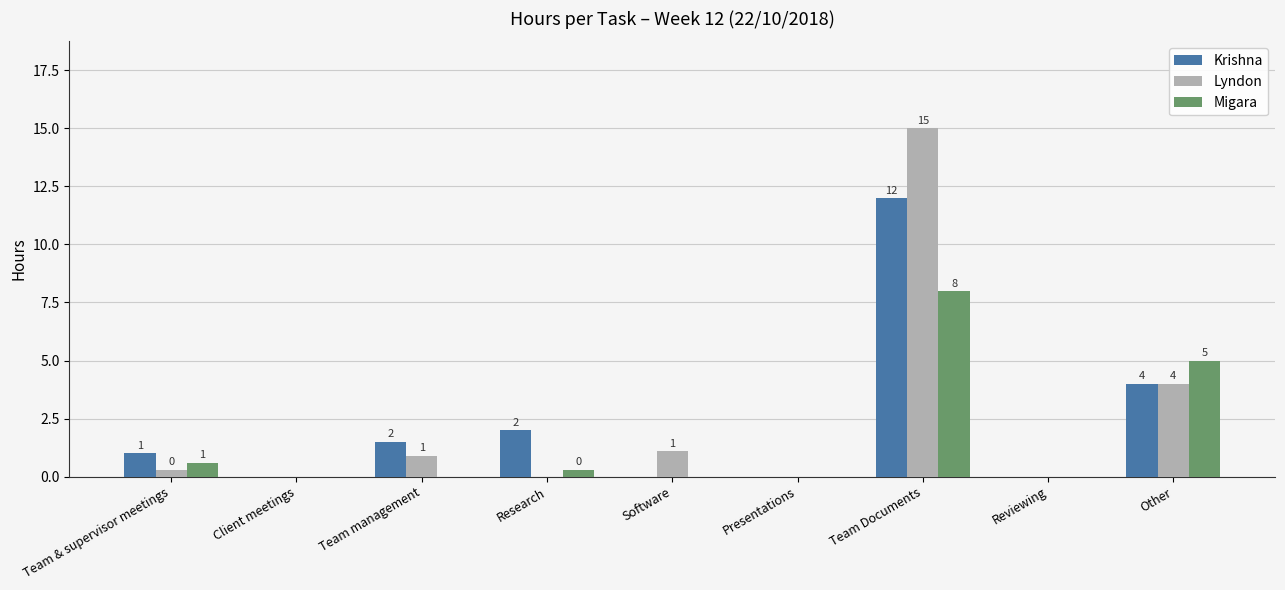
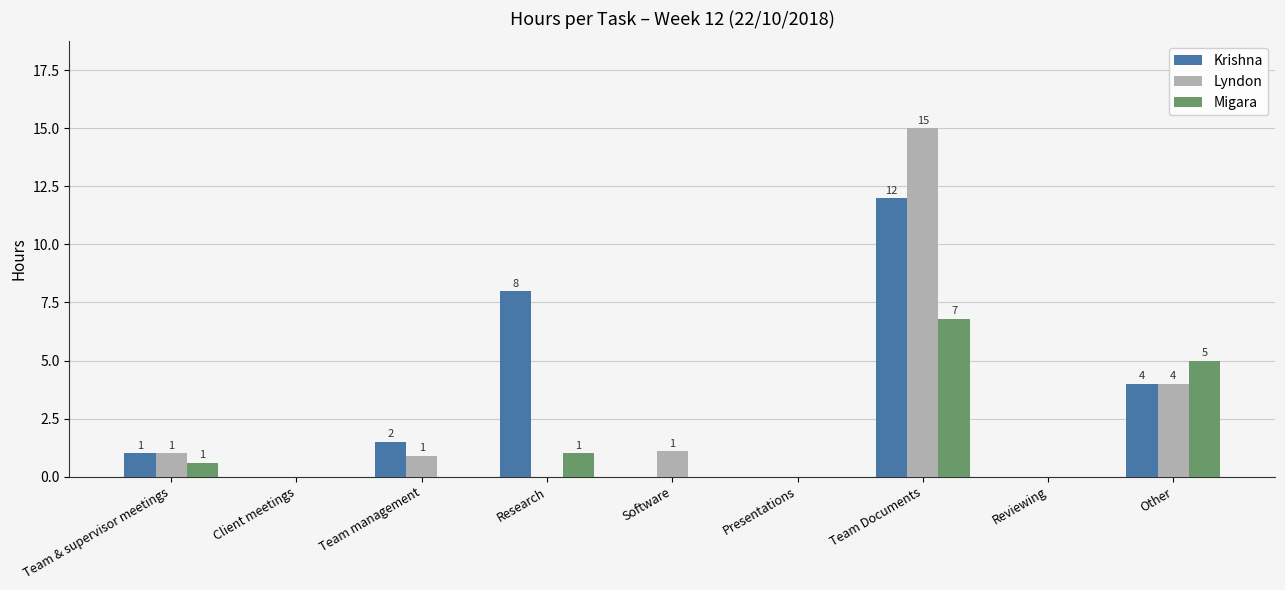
Lyndon, Team & supervisor meetings: 0 -> 1
Krishna, Research: 2 -> 8
Migara, Research: 0 -> 1
Migara, Team Documents: 8 -> 7
